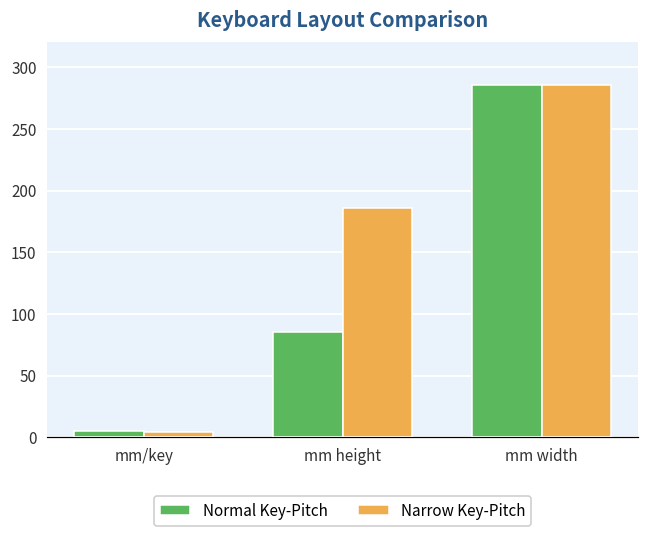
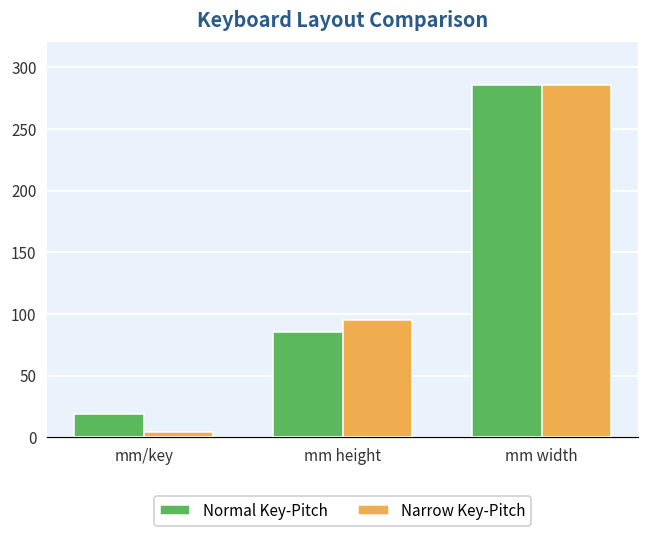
Normal Key-Pitch, mm/key: 5 -> 19
Narrow Key-Pitch, mm height: 186 -> 95
